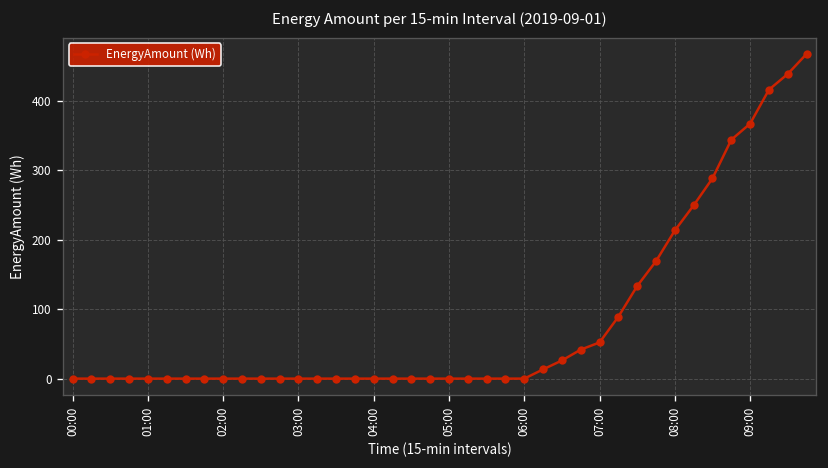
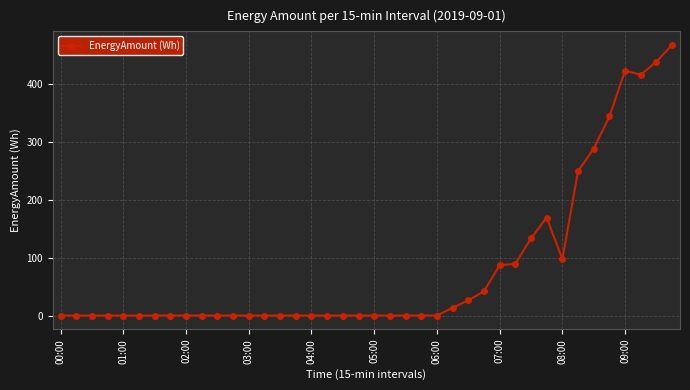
07:00: 50 -> 90
08:00: 210 -> 100
09:00: 370 -> 420
